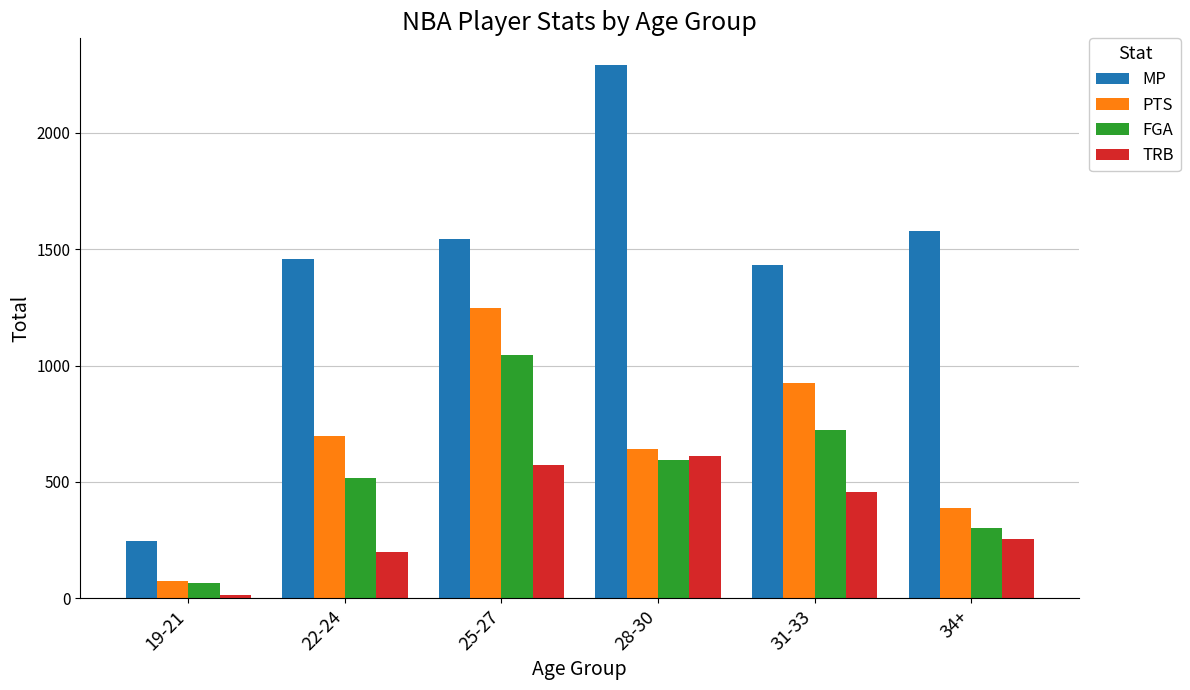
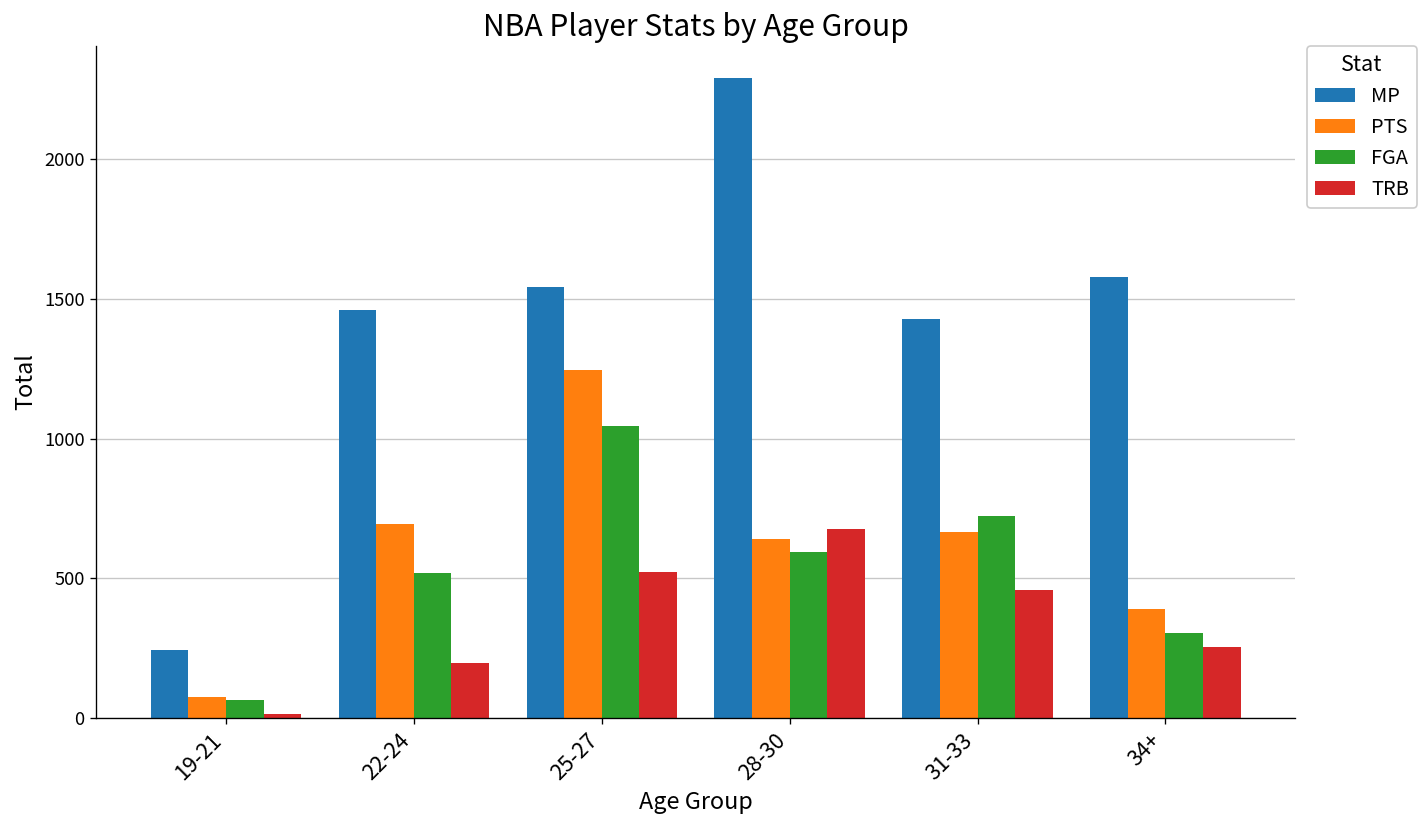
TRB, 25-27: 570 -> 520
TRB, 28-30: 610 -> 680
PTS, 31-33: 930 -> 670
